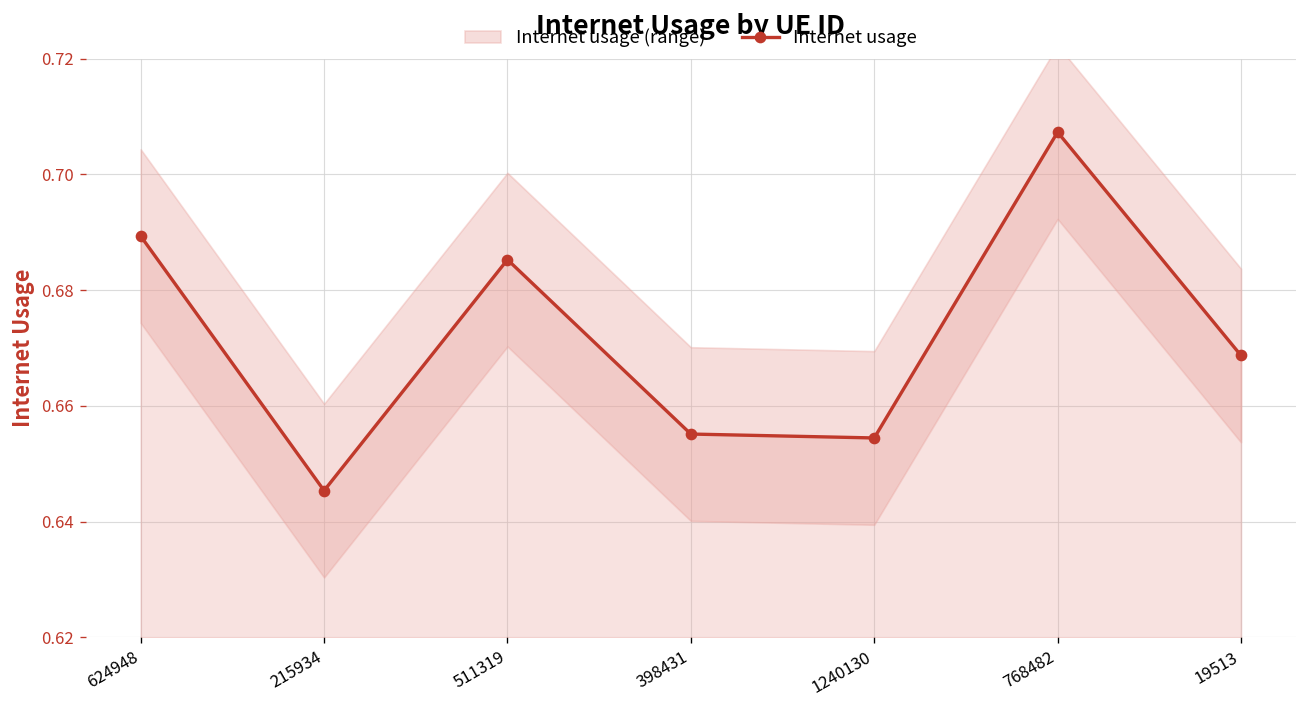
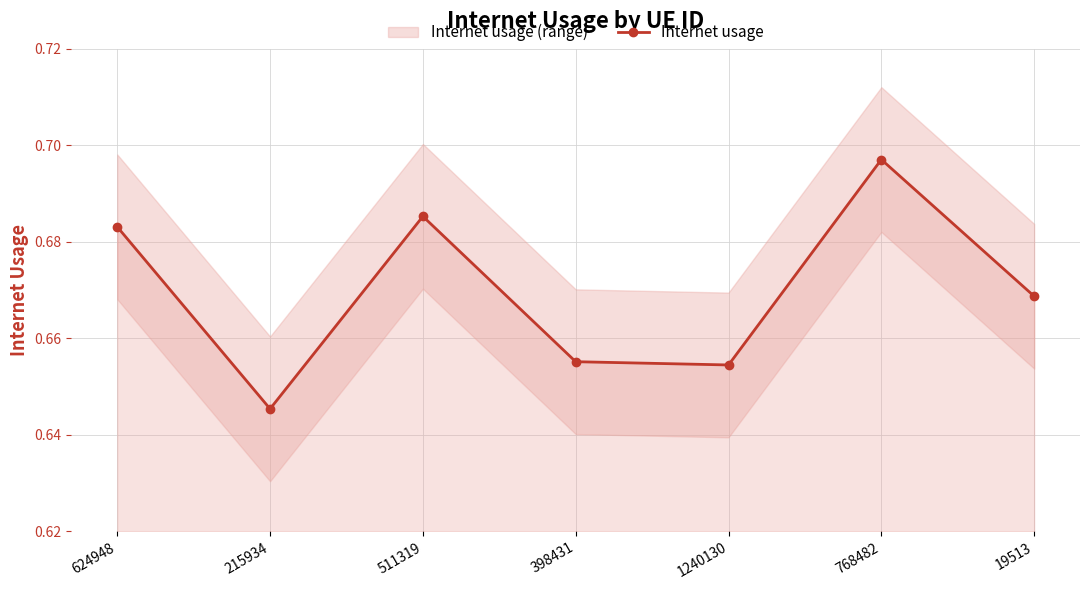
Internet usage, 624948: 0.689 -> 0.683
Internet usage, 768482: 0.707 -> 0.697
